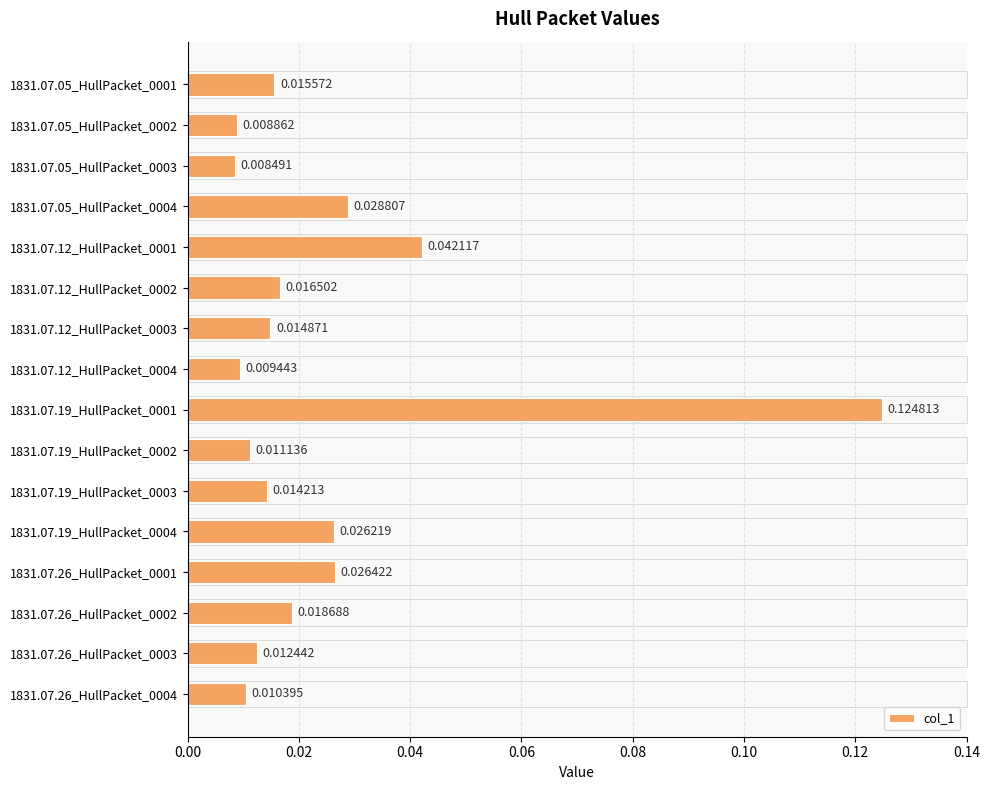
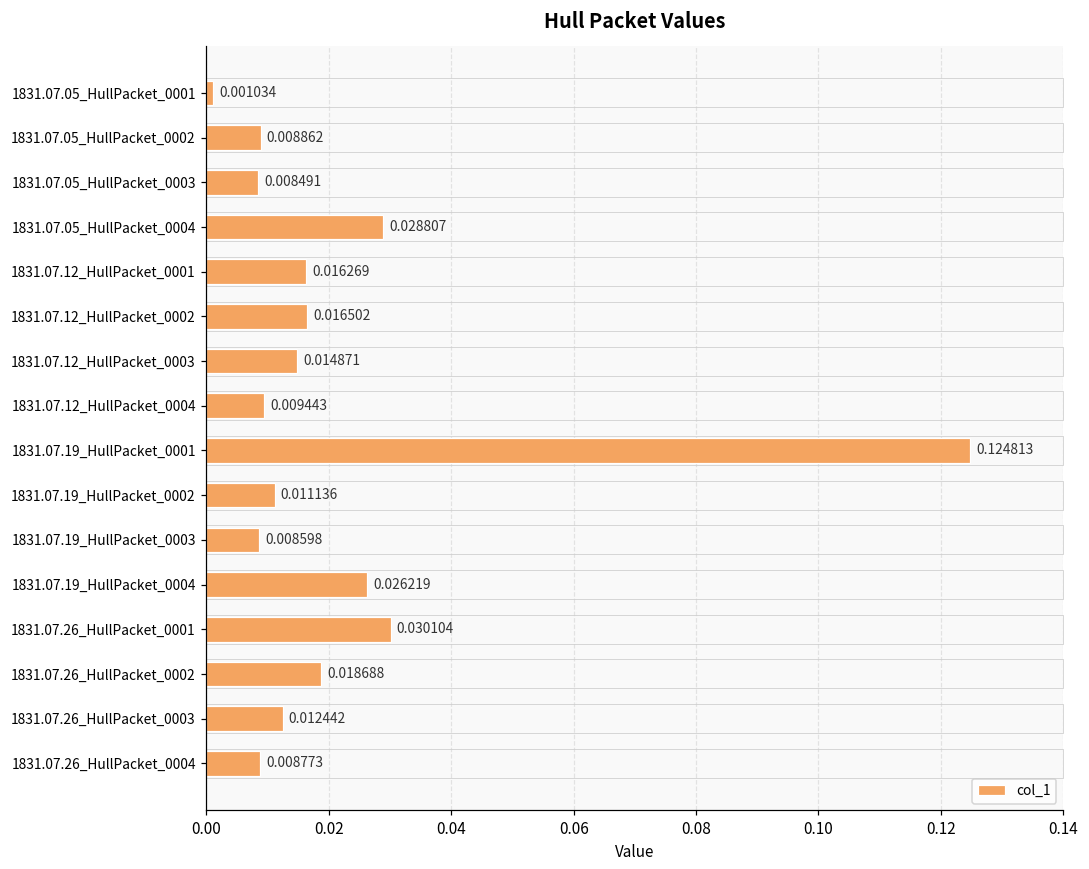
1831.07.05_HullPacket_0001: 0.015572 -> 0.001034
1831.07.12_HullPacket_0001: 0.042117 -> 0.016269
1831.07.19_HullPacket_0003: 0.014213 -> 0.008598
1831.07.26_HullPacket_0001: 0.026422 -> 0.030104
1831.07.26_HullPacket_0004: 0.010395 -> 0.008773
